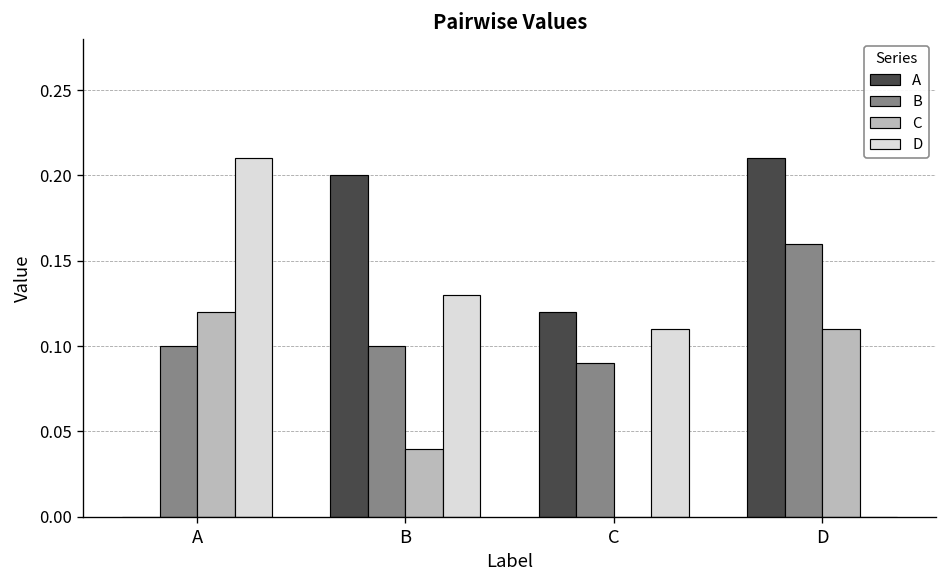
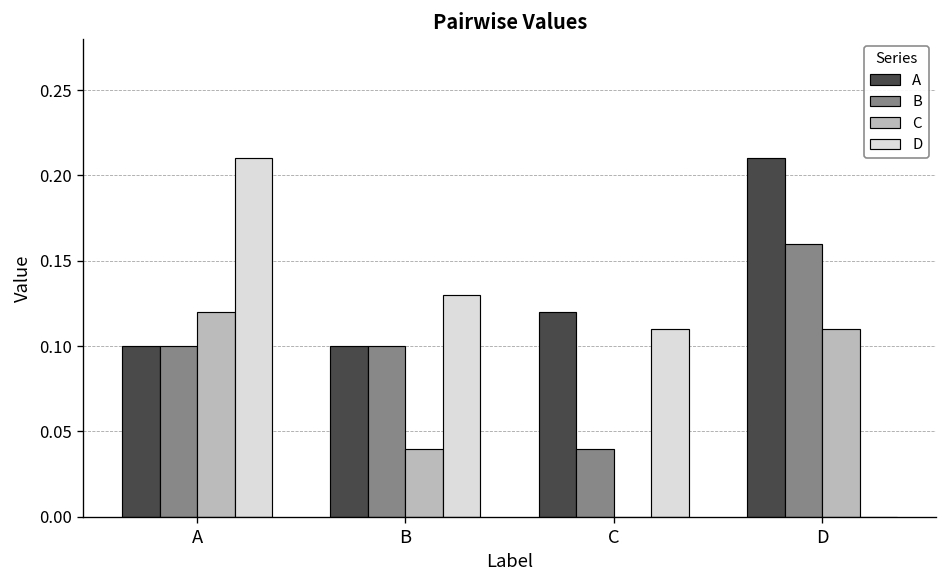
A, A: 0.0 -> 0.1
A, B: 0.2 -> 0.1
B, C: 0.09 -> 0.04
